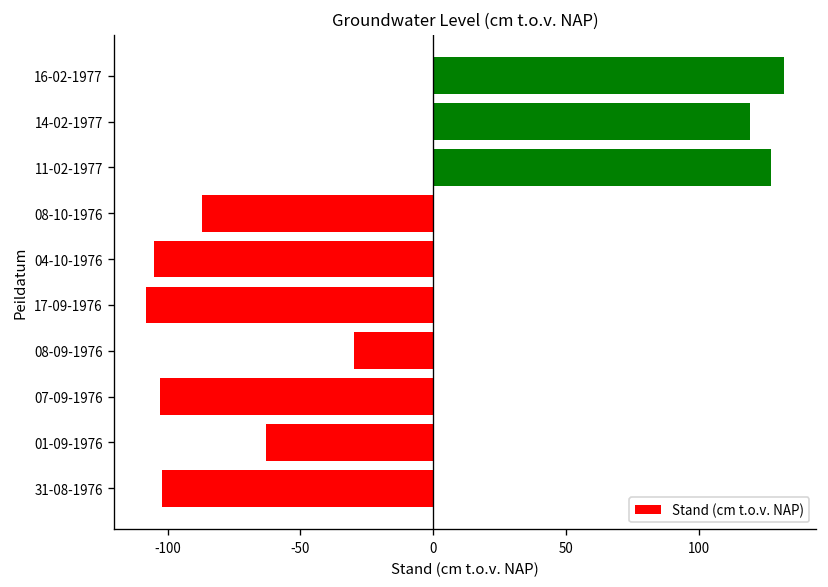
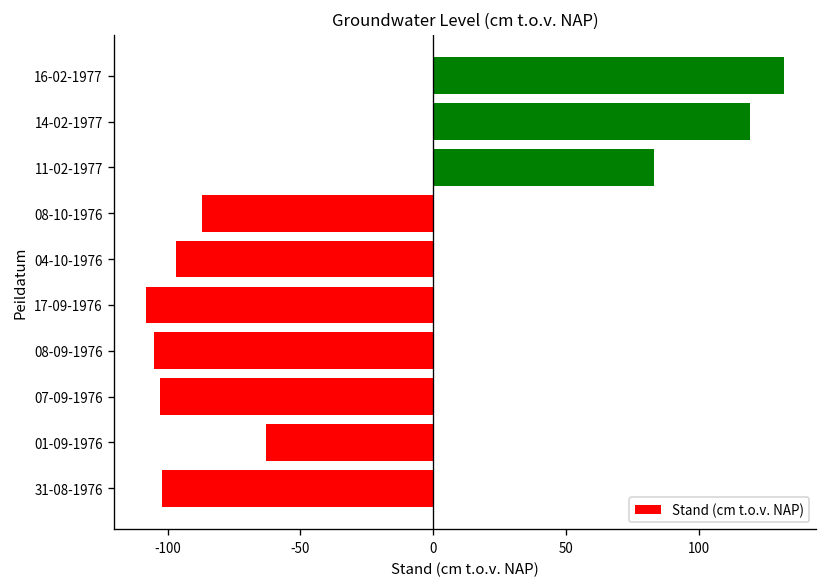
11-02-1977: 127 -> 83
04-10-1976: -105 -> -97
08-09-1976: -30 -> -105
